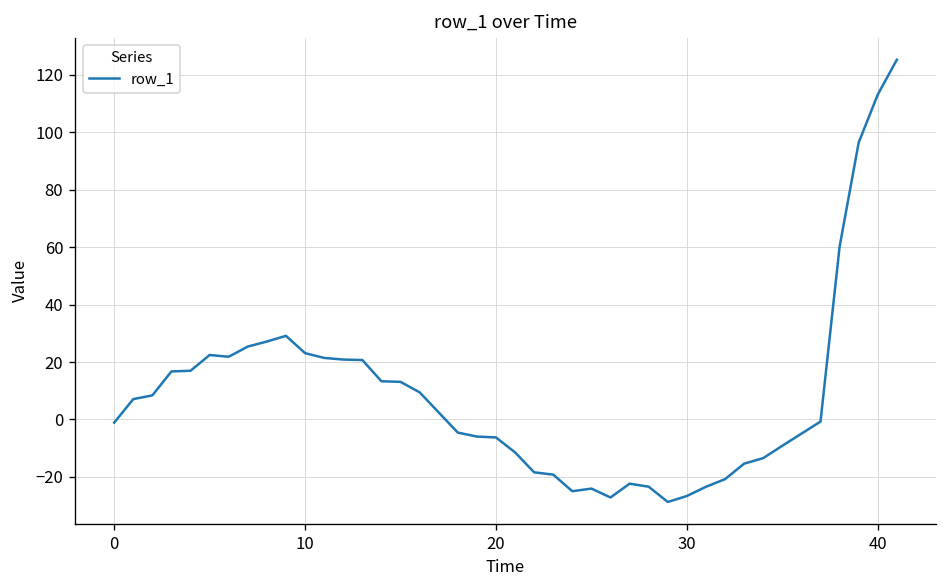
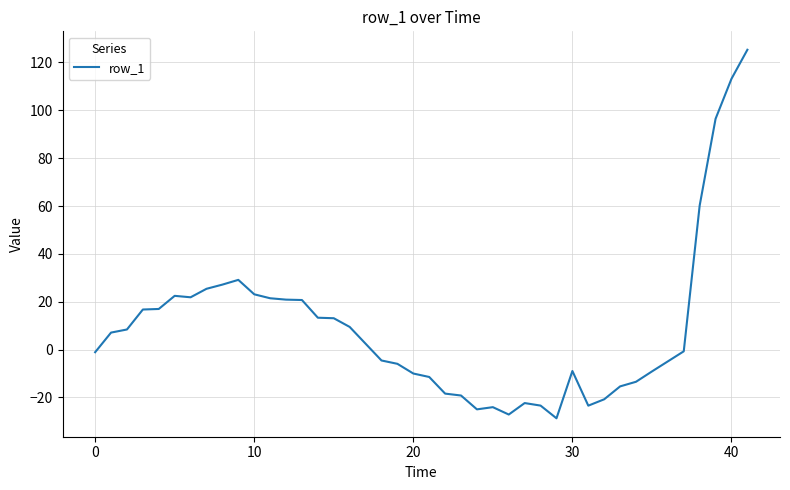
20: -6 -> -10
30: -27 -> -9
